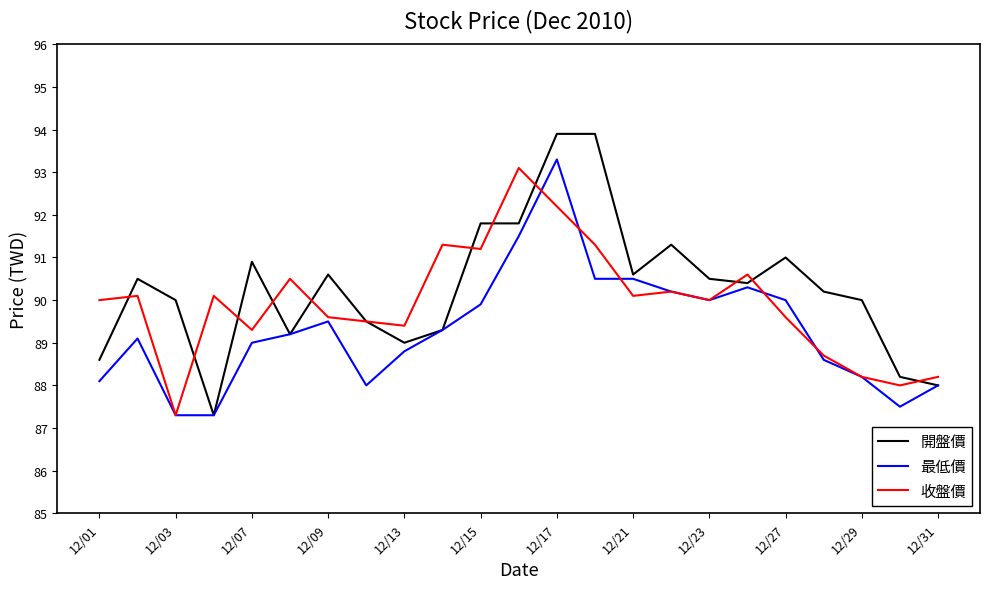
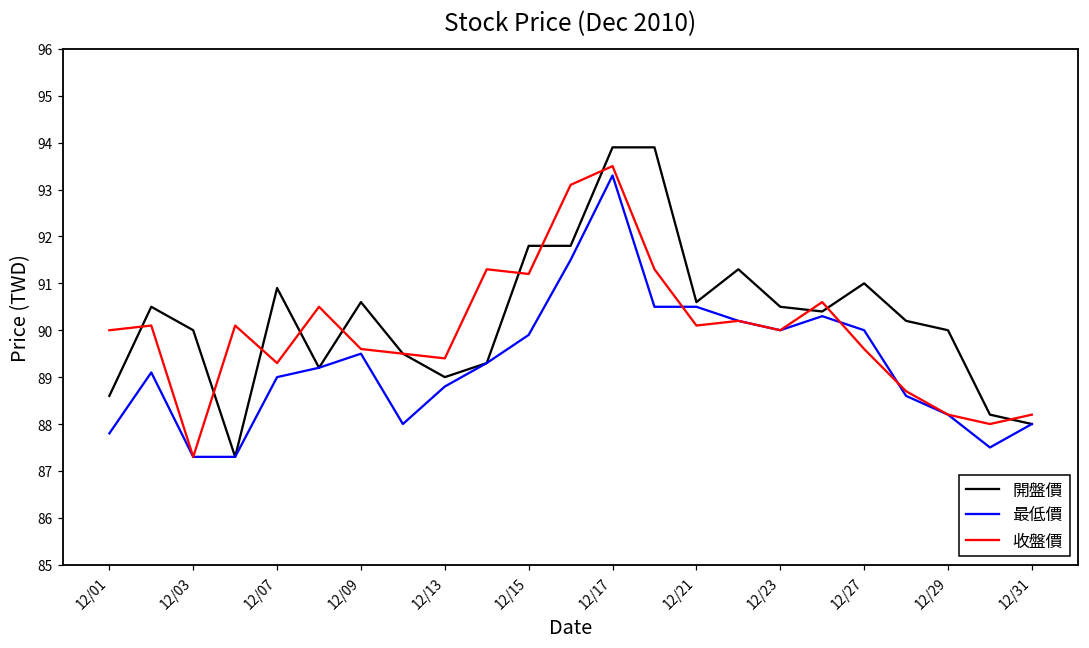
最低價, 12/01: 88.1 -> 87.8
收盤價, 12/17: 92.2 -> 93.5
